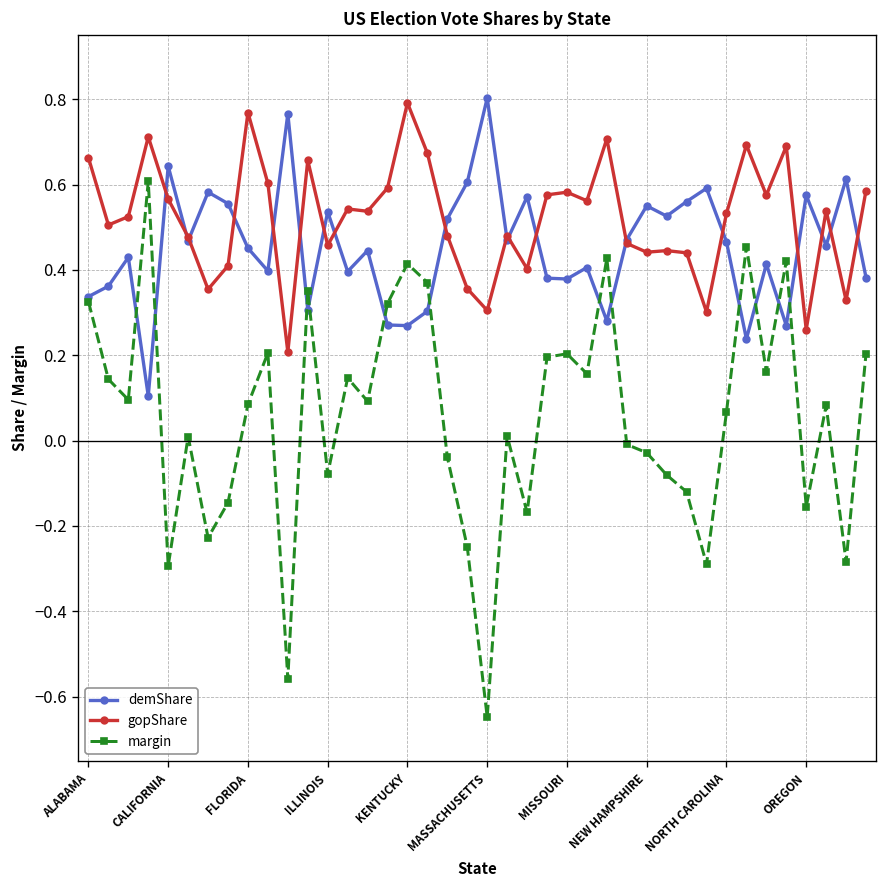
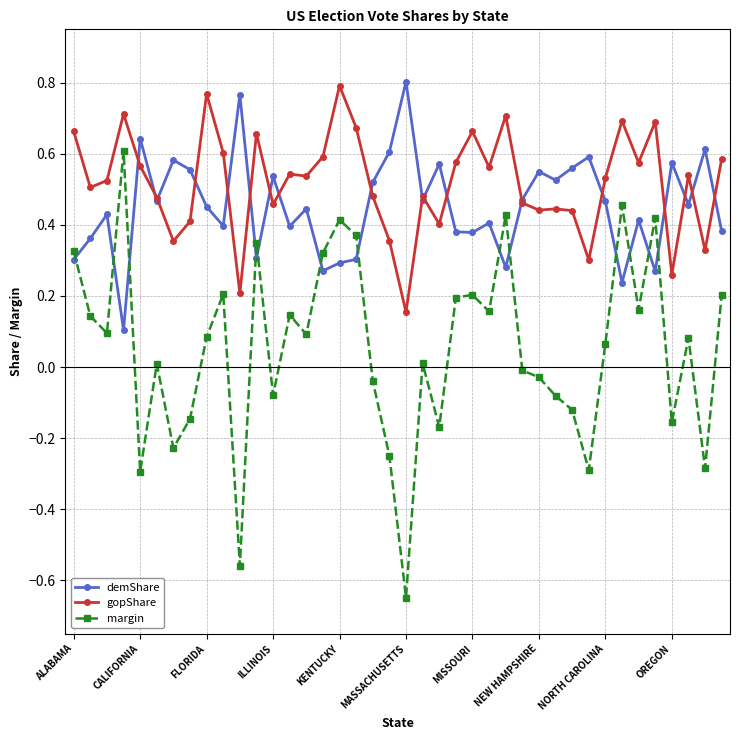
demShare, ALABAMA: 0.34 -> 0.30
demShare, KENTUCKY: 0.27 -> 0.29
gopShare, MASSACHUSETTS: 0.30 -> 0.15
gopShare, MISSOURI: 0.58 -> 0.66
